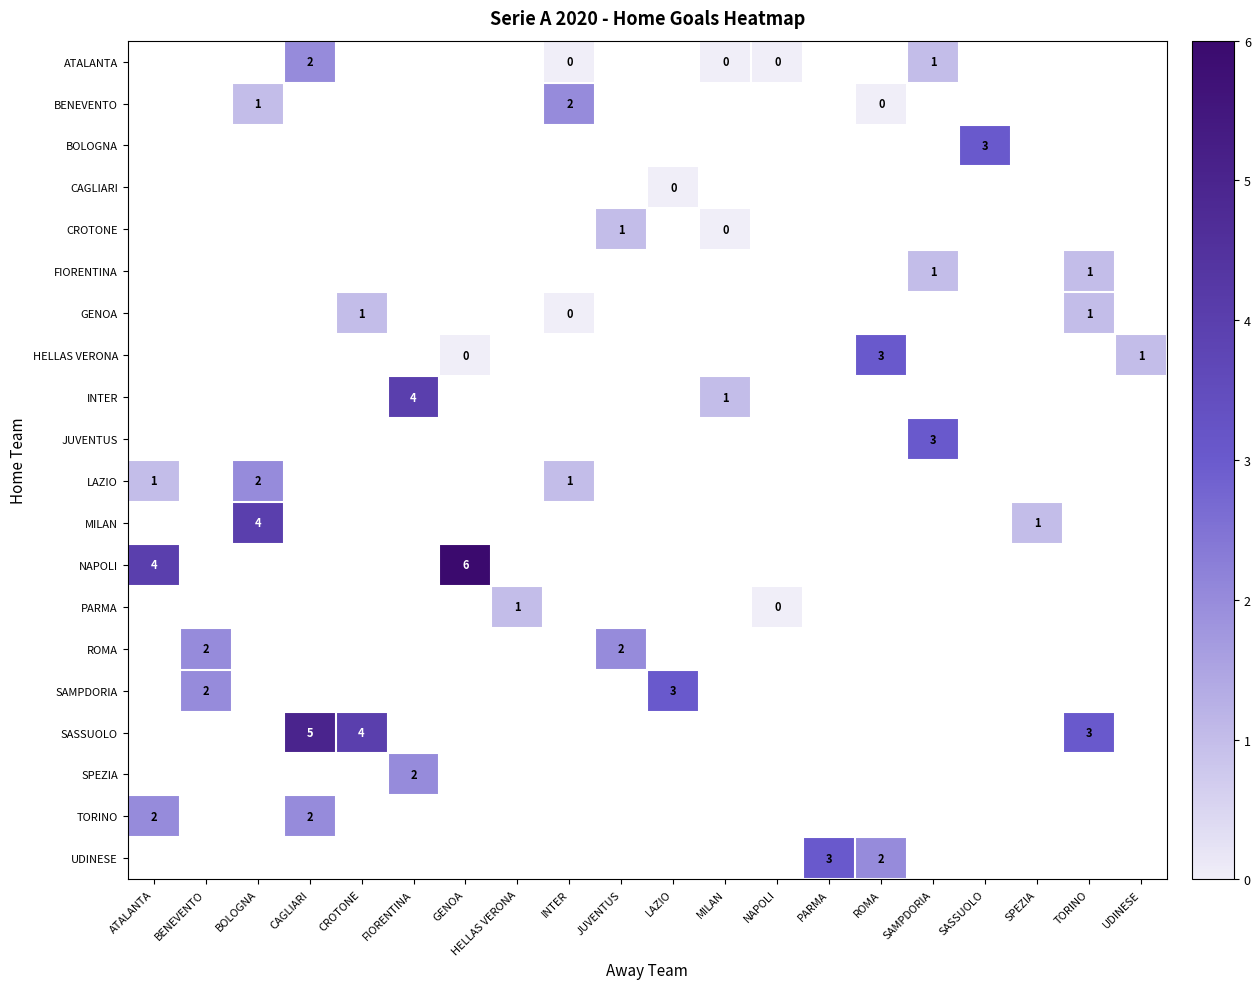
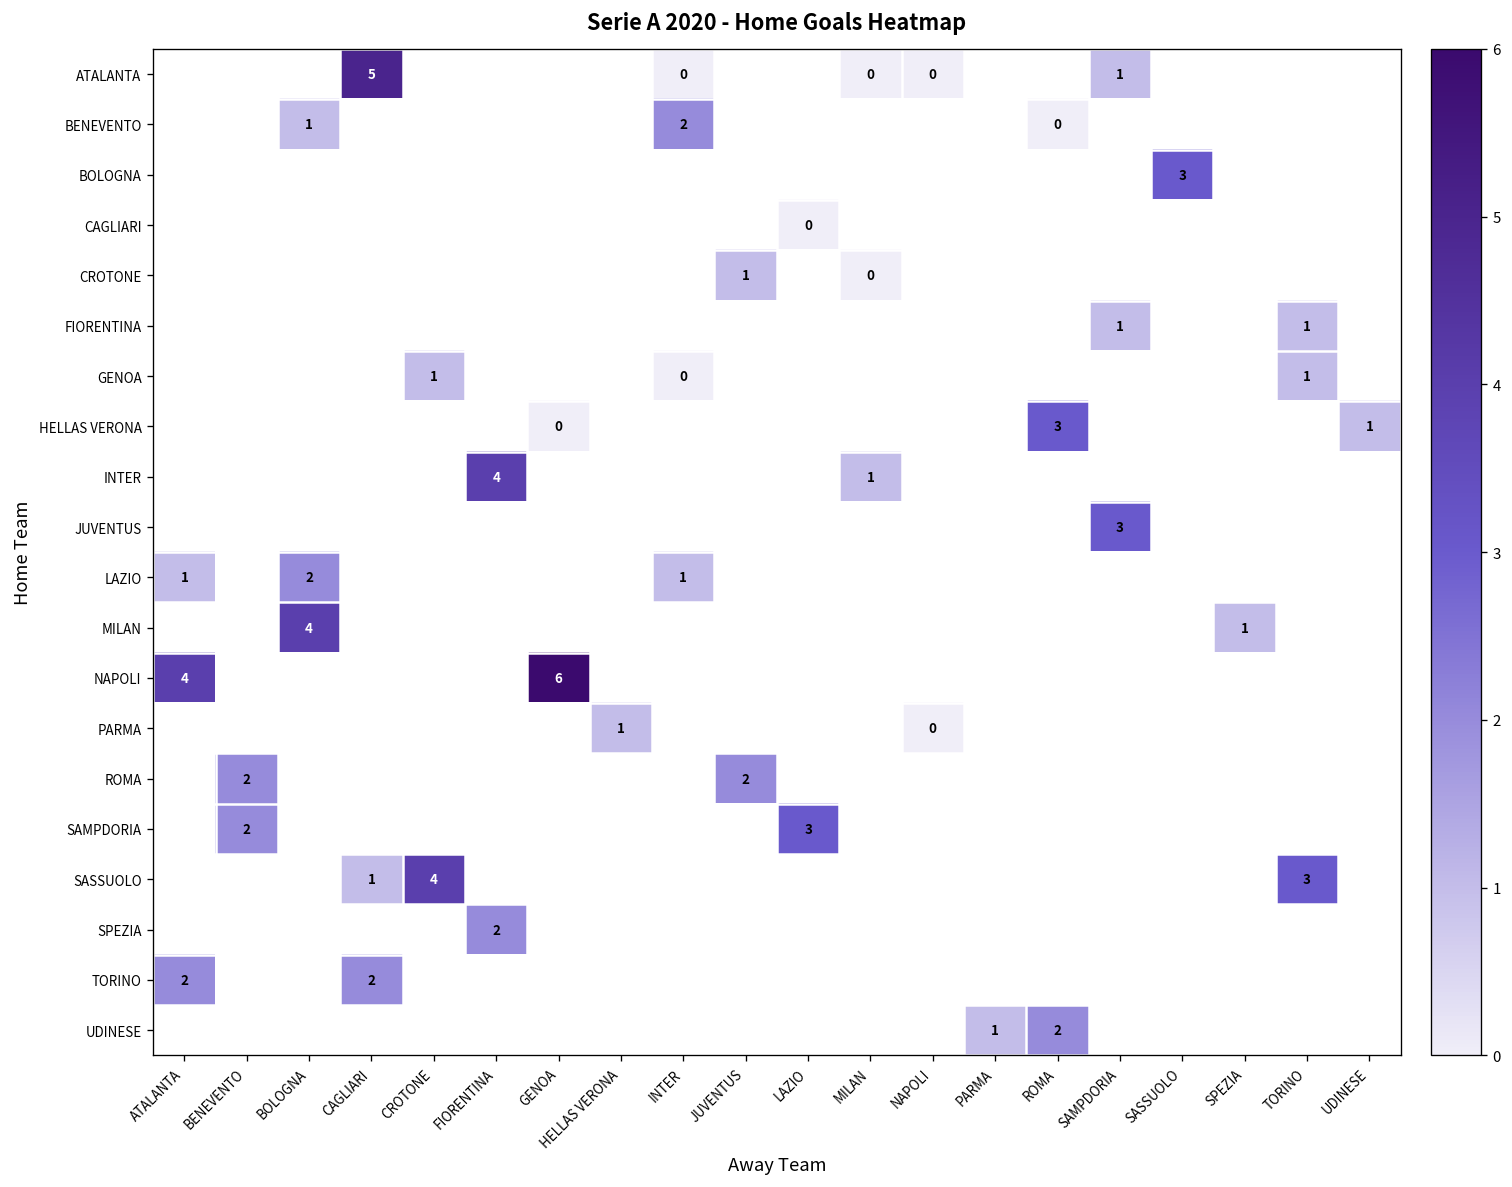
ATALANTA, CAGLIARI: 2 -> 5
SASSUOLO, CAGLIARI: 5 -> 1
UDINESE, PARMA: 3 -> 1
